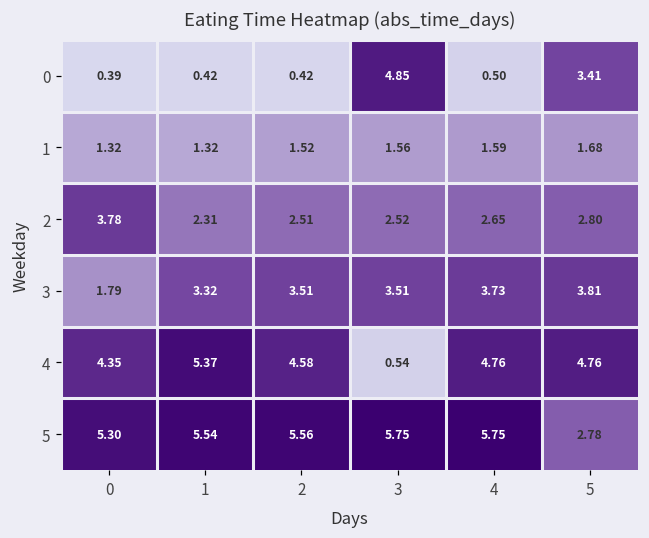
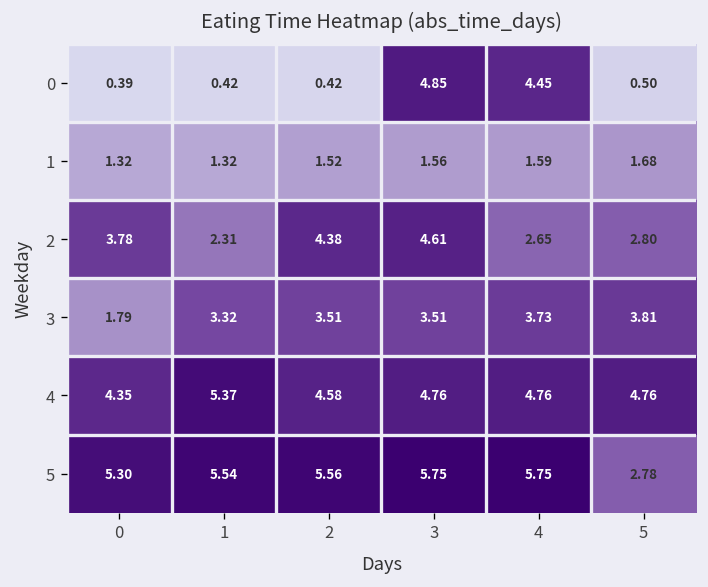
0, 4: 0.50 -> 4.45
0, 5: 3.41 -> 0.50
2, 2: 2.51 -> 4.38
2, 3: 2.52 -> 4.61
4, 3: 0.54 -> 4.76
